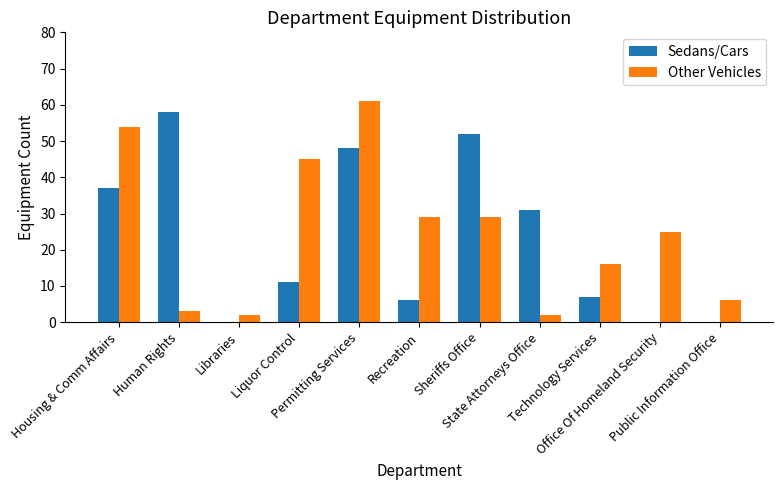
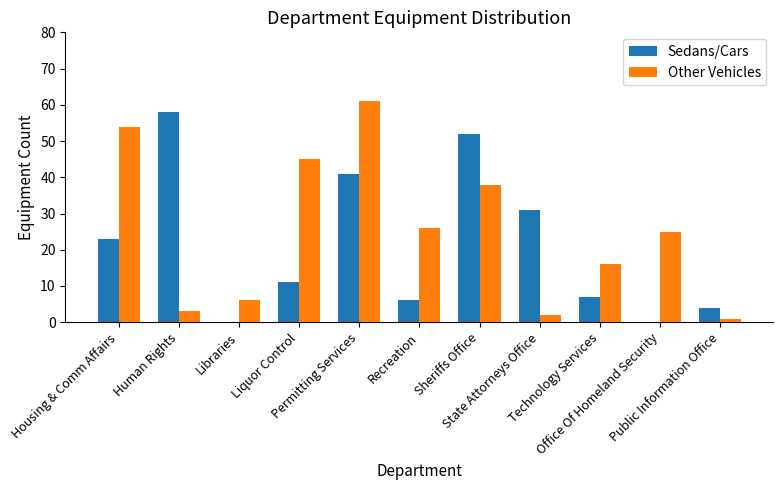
Sedans/Cars, Housing & Comm Affairs: 37 -> 23
Other Vehicles, Libraries: 2 -> 6
Sedans/Cars, Permitting Services: 48 -> 41
Other Vehicles, Recreation: 29 -> 26
Other Vehicles, Sheriffs Office: 29 -> 38
Sedans/Cars, Public Information Office: 0 -> 4
Other Vehicles, Public Information Office: 6 -> 1
